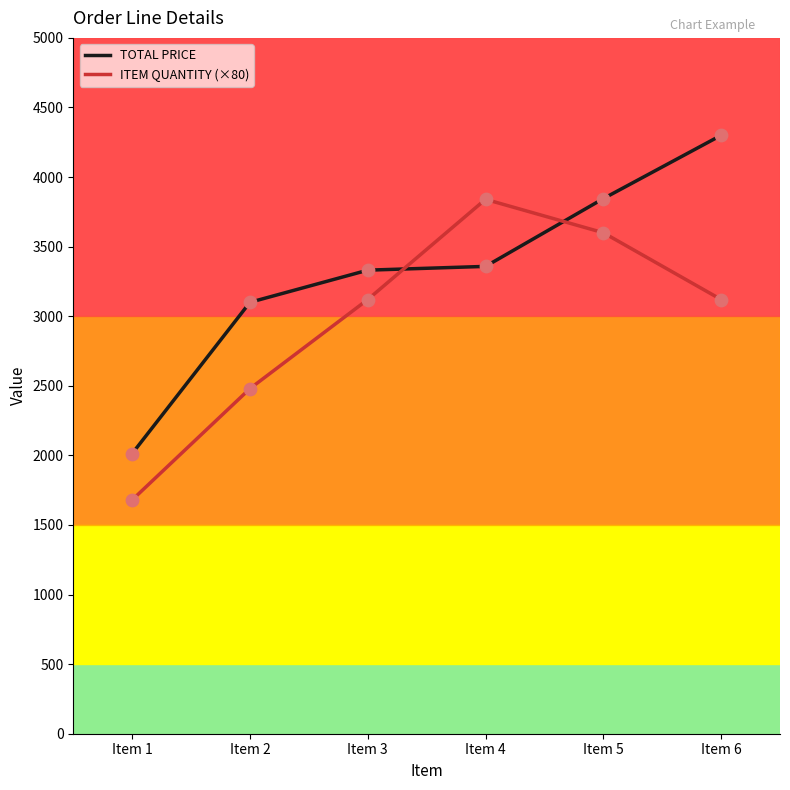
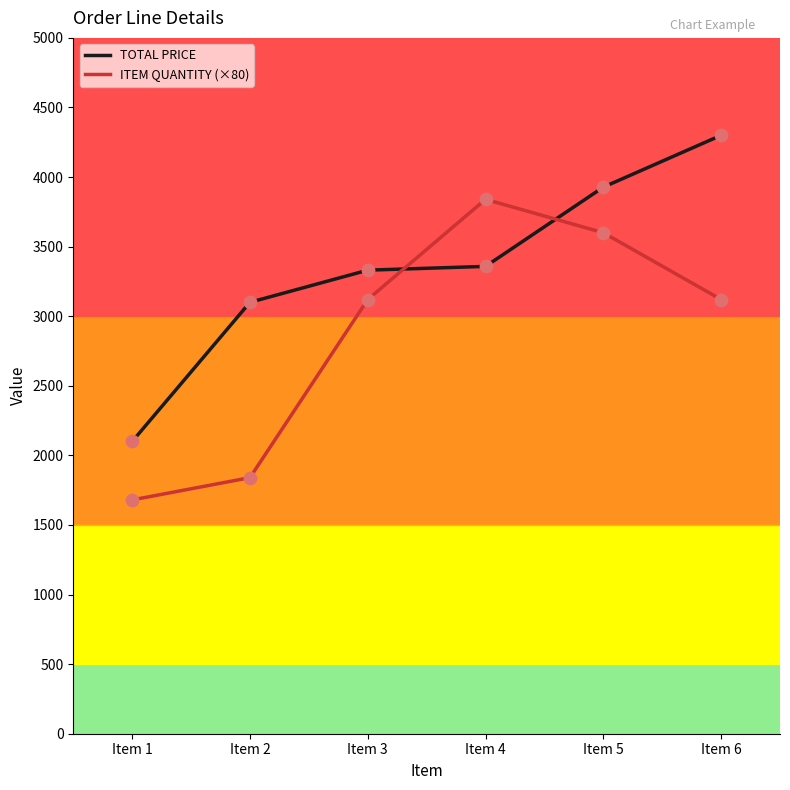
TOTAL PRICE, Item 1: 2010 -> 2100
ITEM QUANTITY (×80), Item 2: 2480 -> 1840
TOTAL PRICE, Item 5: 3850 -> 3930
